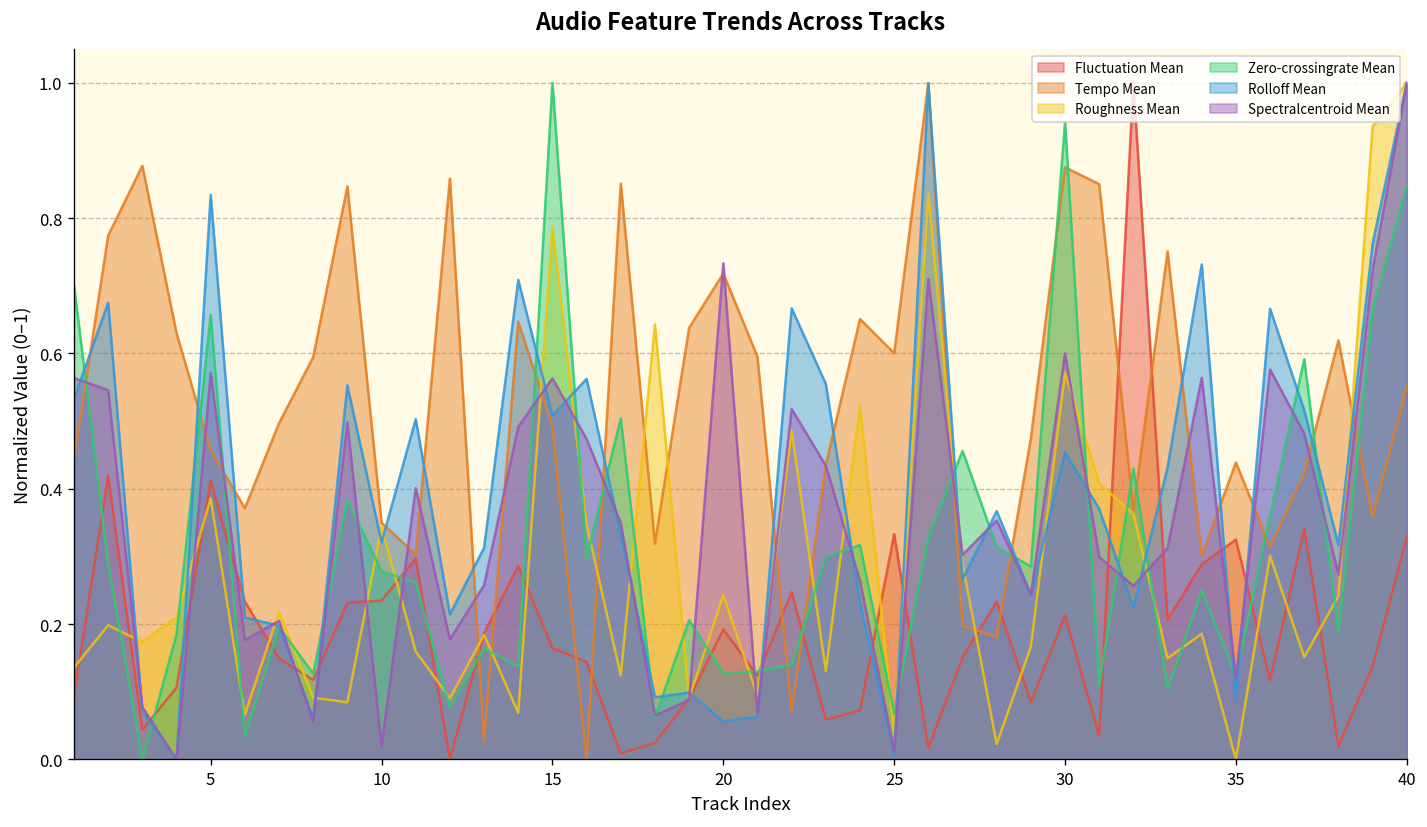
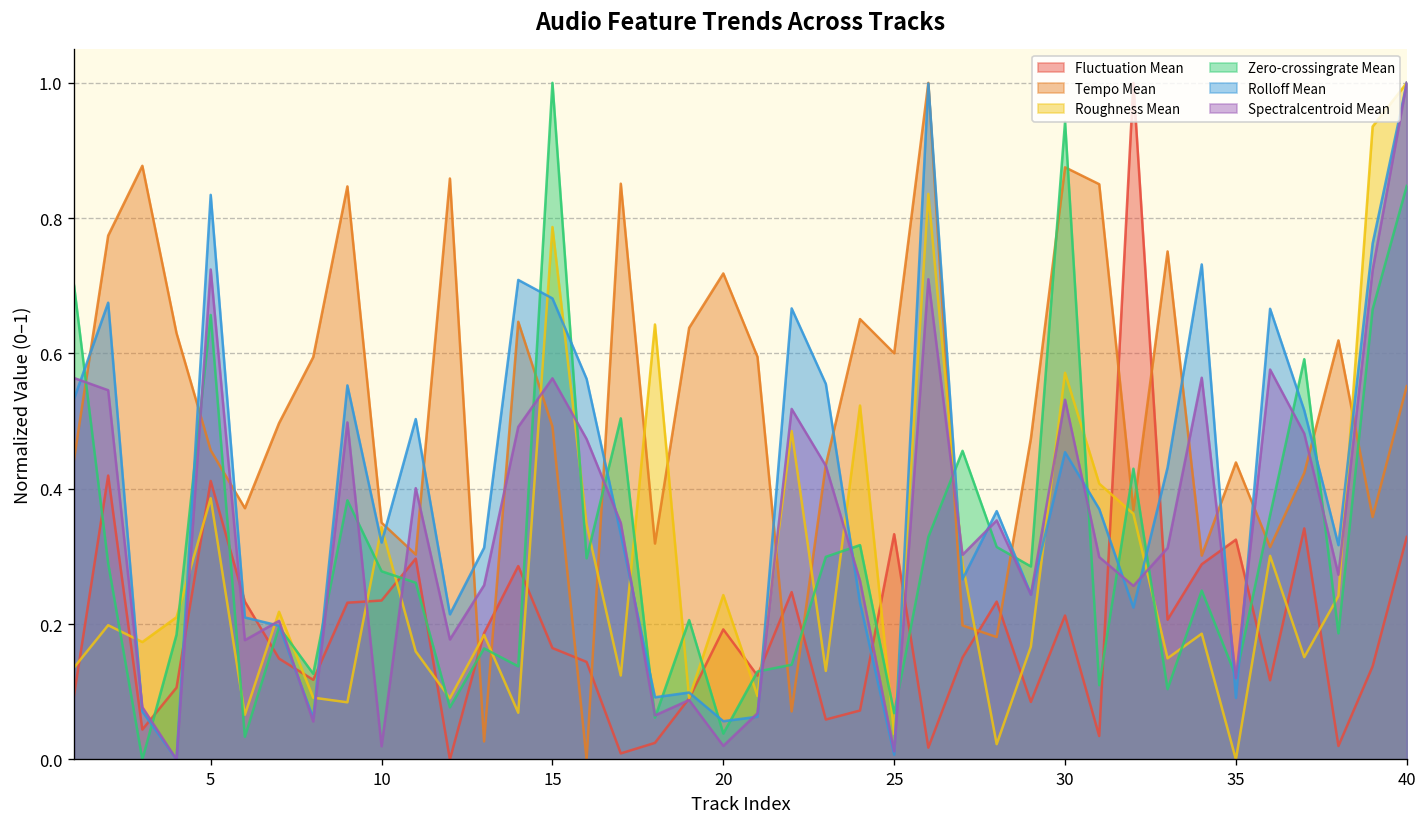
Spectralcentroid Mean, 5: 0.57 -> 0.72
Rolloff Mean, 15: 0.51 -> 0.68
Zero-crossingrate Mean, 20: 0.13 -> 0.04
Spectralcentroid Mean, 20: 0.73 -> 0.02
Spectralcentroid Mean, 30: 0.60 -> 0.53
